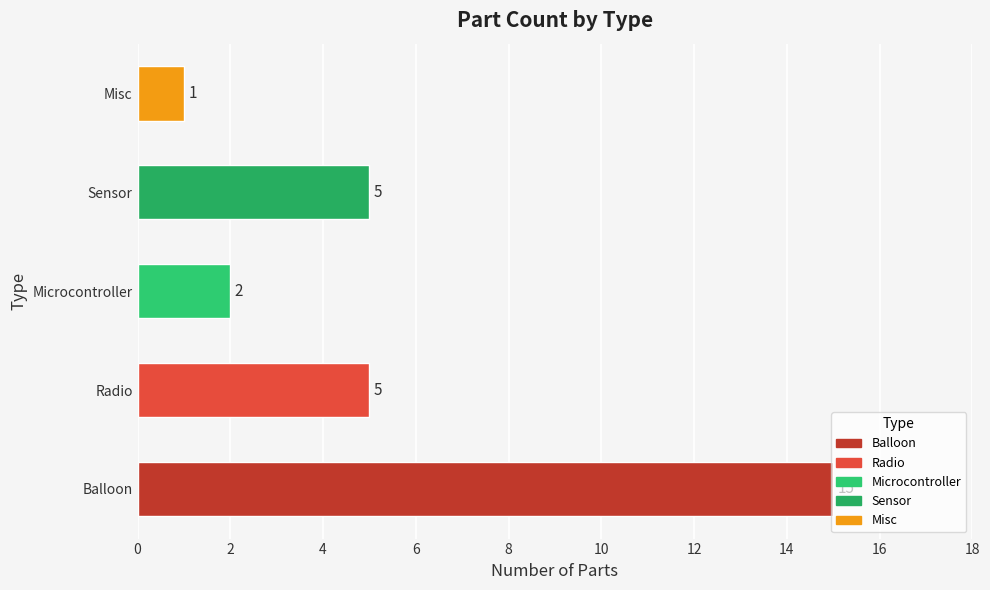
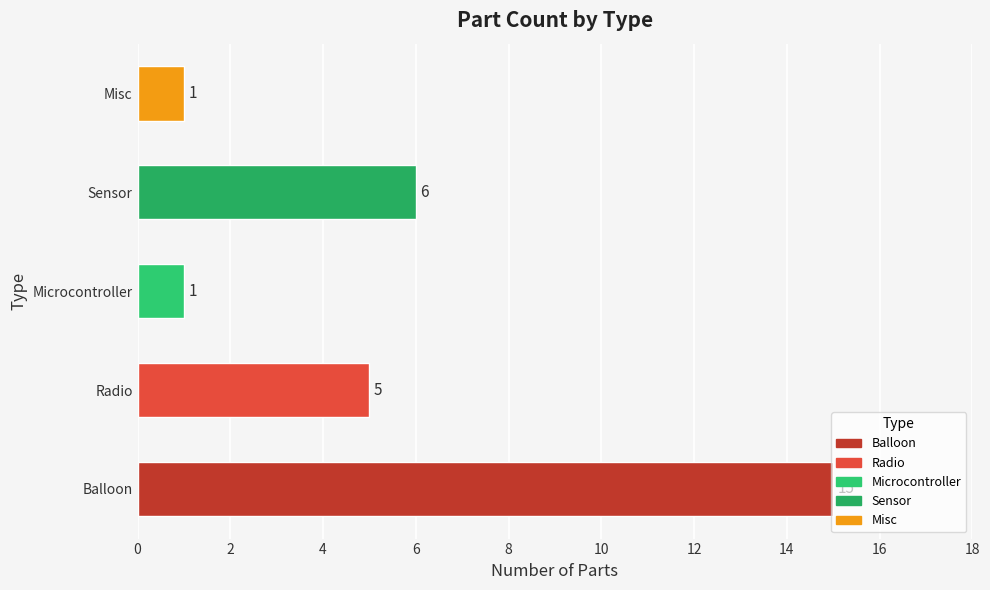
Sensor: 5 -> 6
Microcontroller: 2 -> 1
